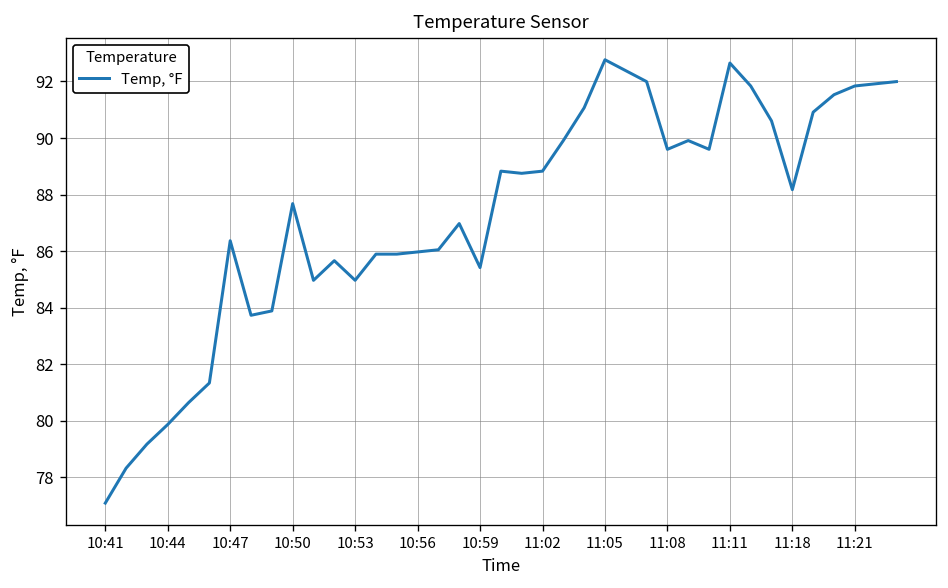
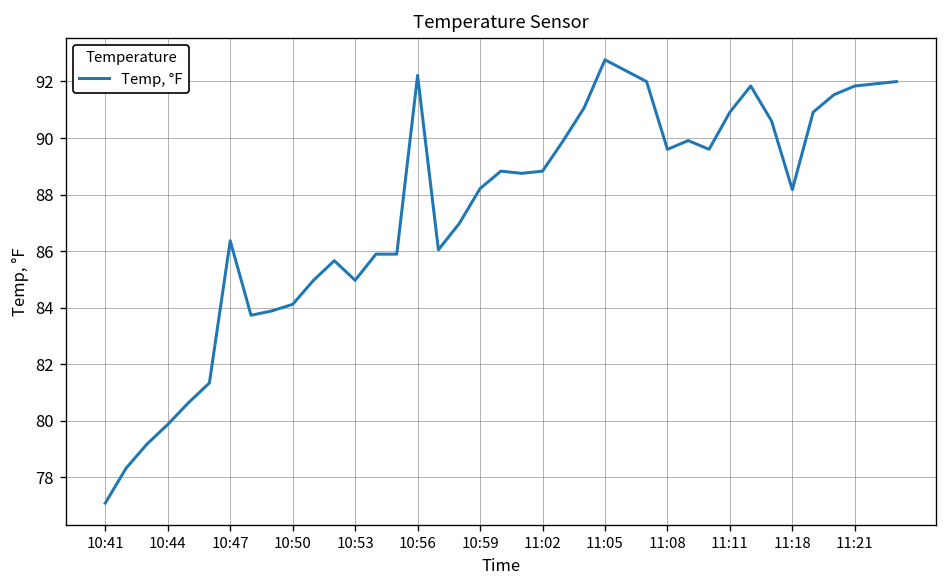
10:50: 87.7 -> 84.1
10:56: 86.0 -> 92.2
10:59: 85.4 -> 88.2
11:11: 92.7 -> 90.9
